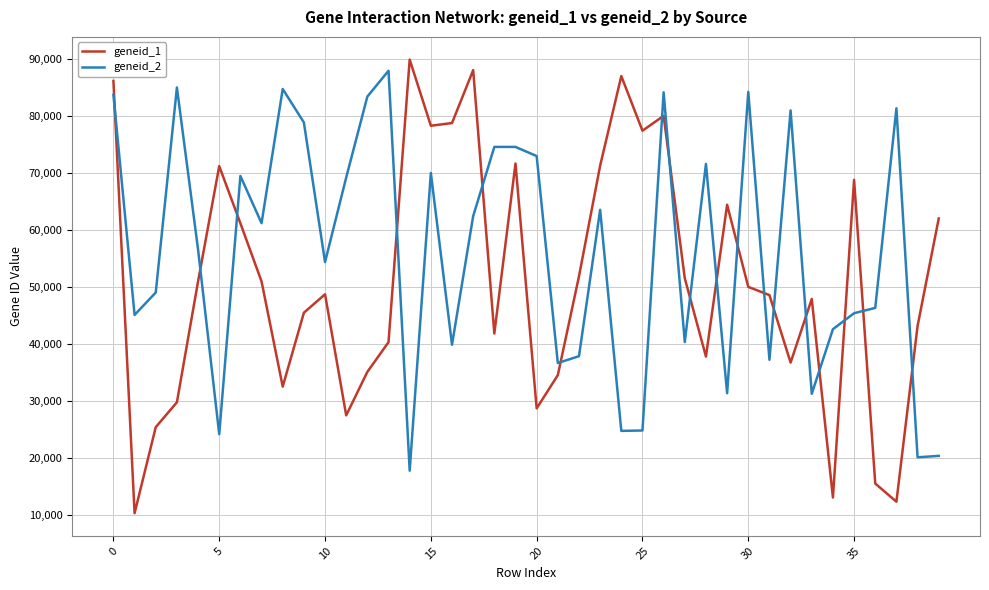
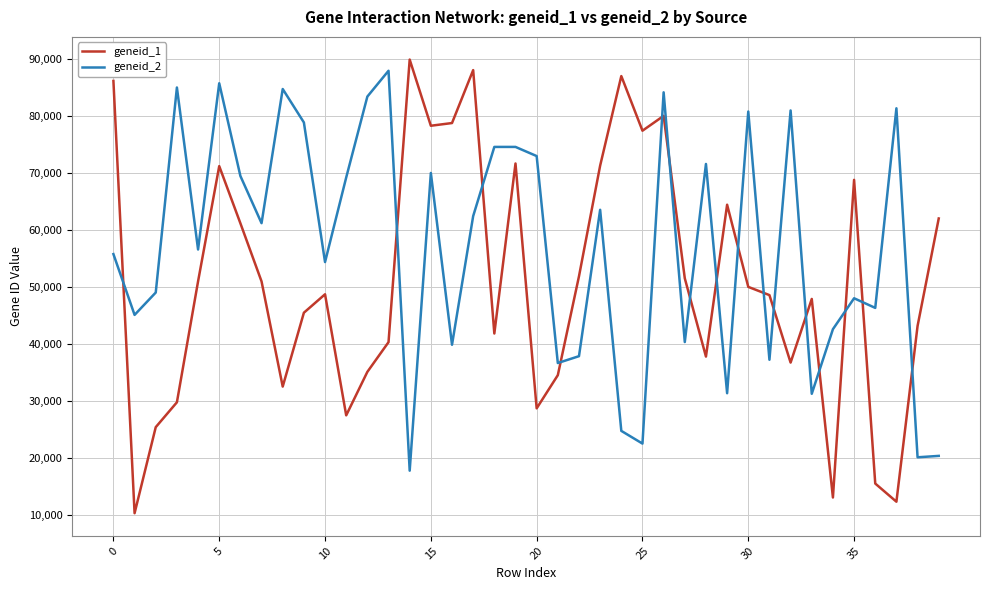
geneid_2, 0: 84,000 -> 56,000
geneid_2, 5: 24,000 -> 86,000
geneid_2, 25: 25,000 -> 22,000
geneid_2, 30: 84,000 -> 81,000
geneid_2, 35: 45,000 -> 48,000
